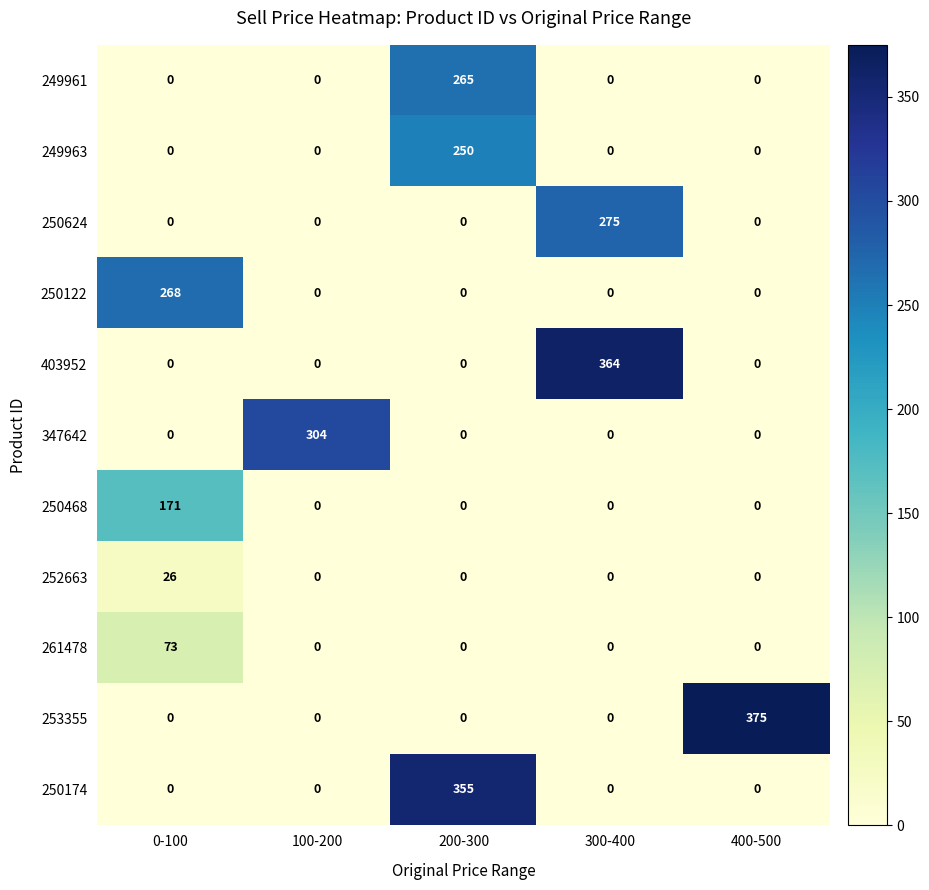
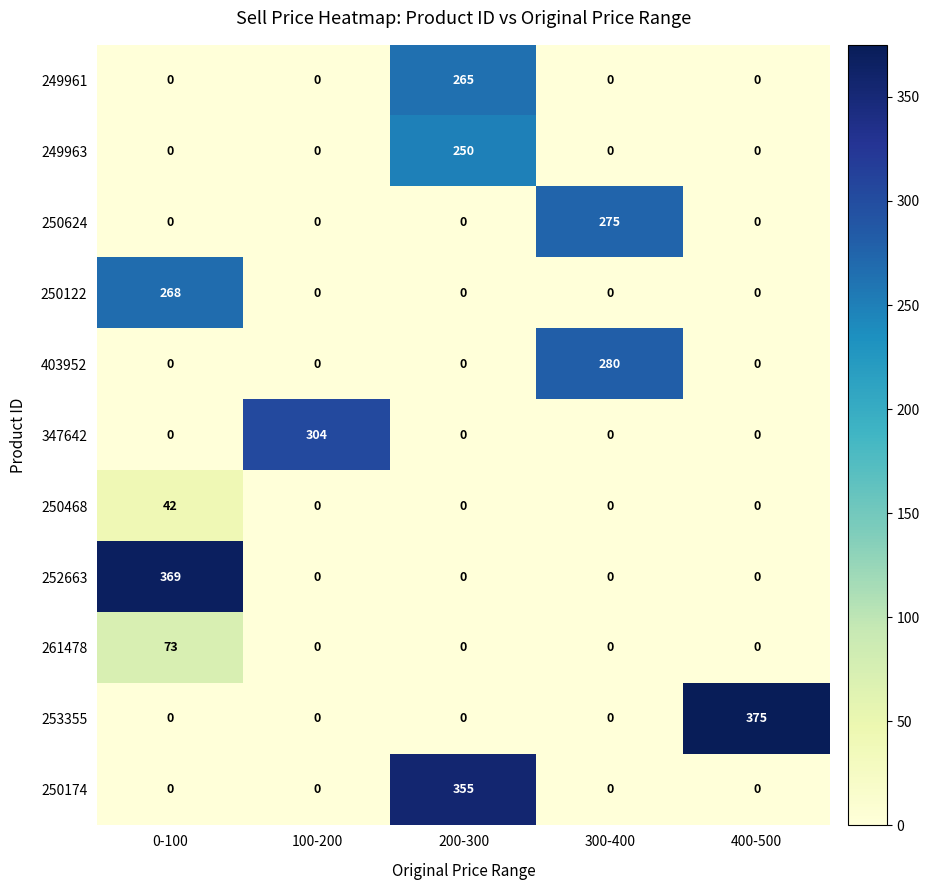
403952, 300-400: 364 -> 280
250468, 0-100: 171 -> 42
252663, 0-100: 26 -> 369
